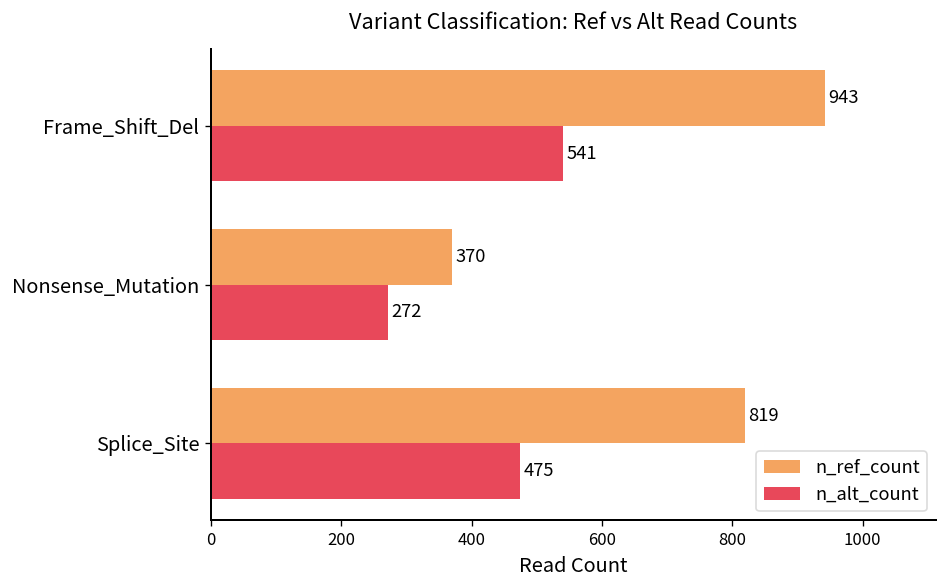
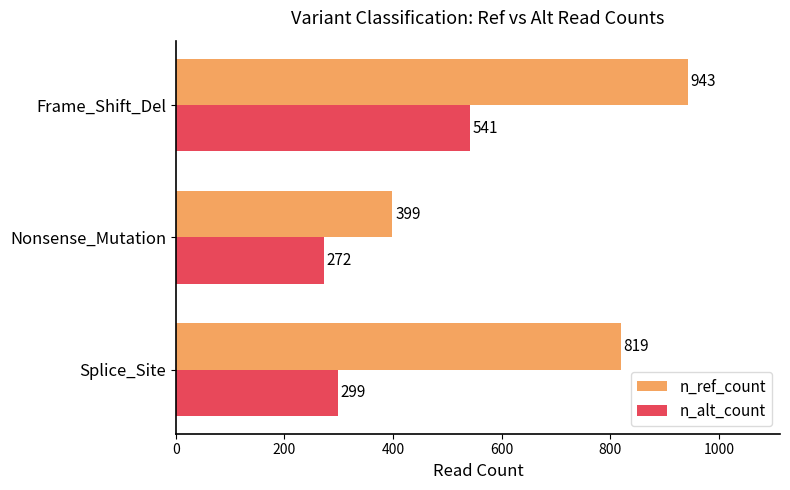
n_ref_count, Nonsense_Mutation: 370 -> 399
n_alt_count, Splice_Site: 475 -> 299
